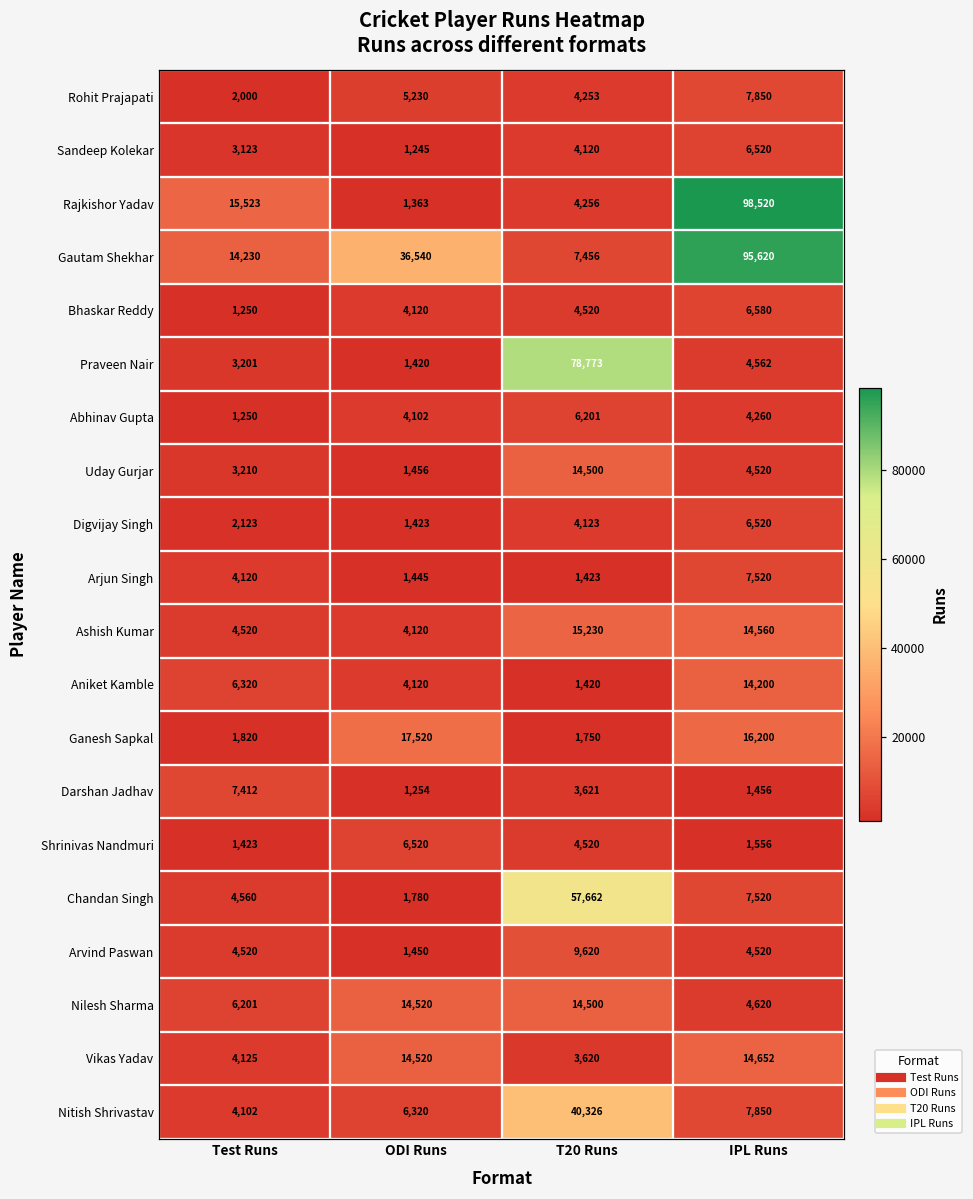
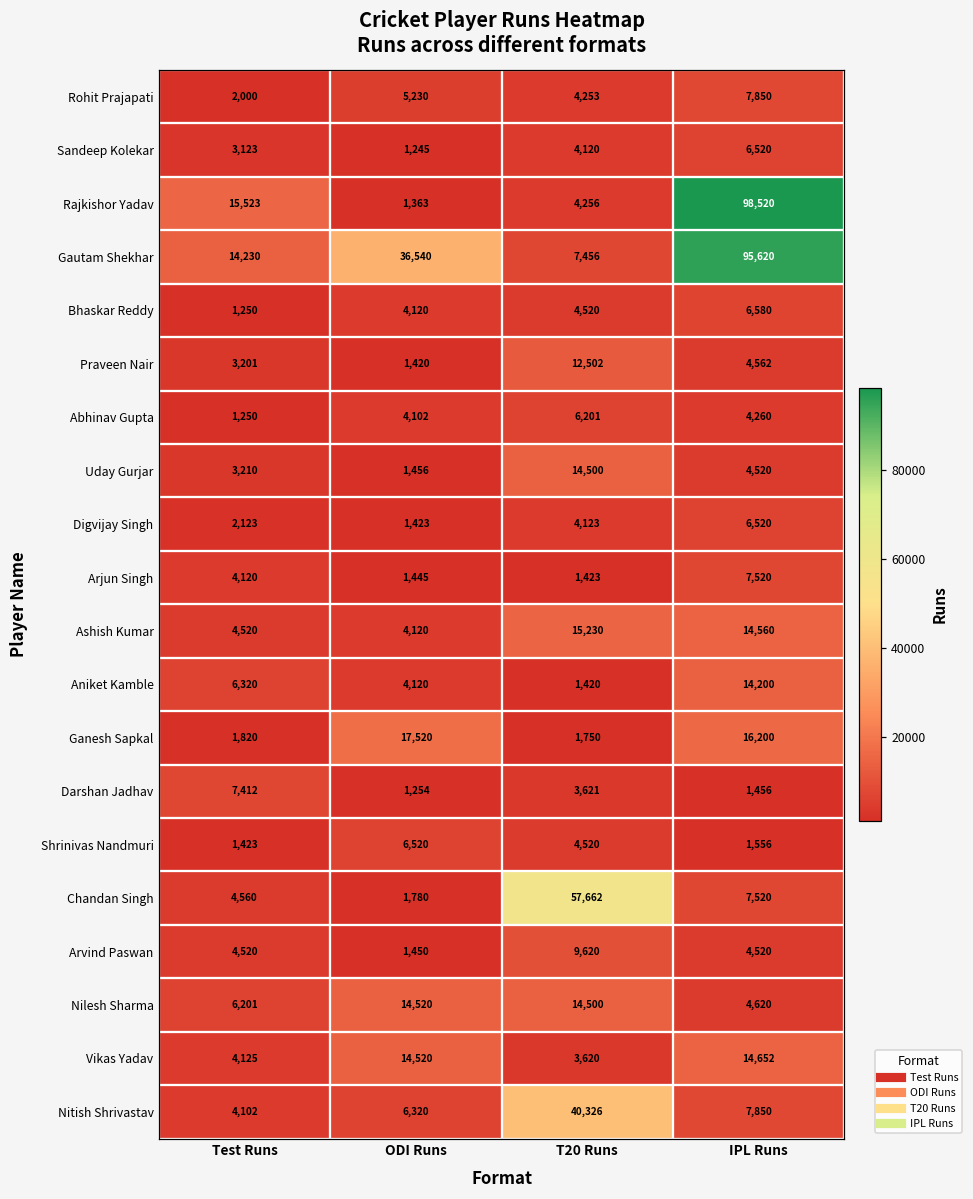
Praveen Nair, T20 Runs: 78,773 -> 12,502
